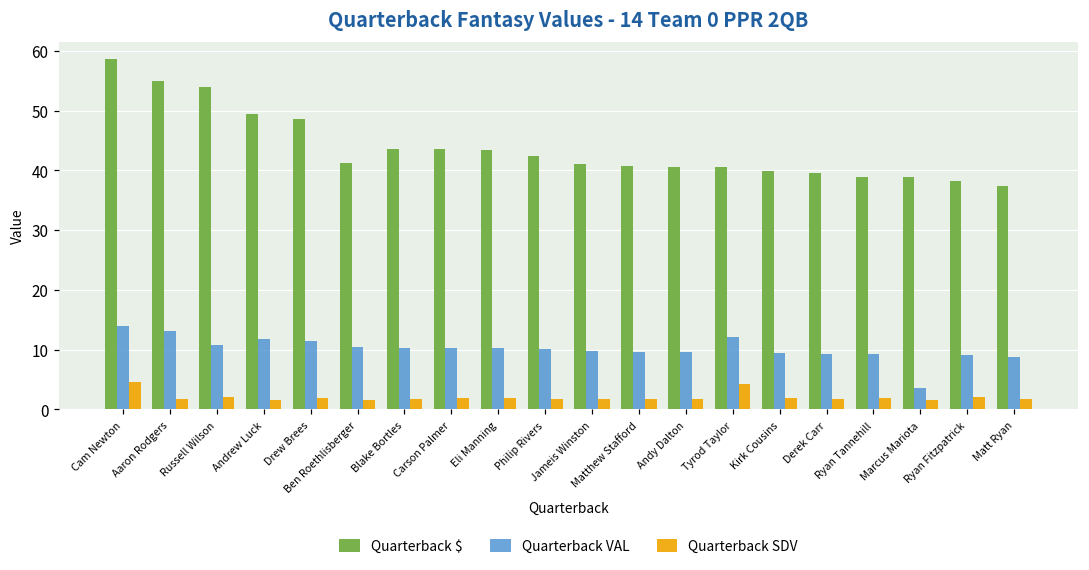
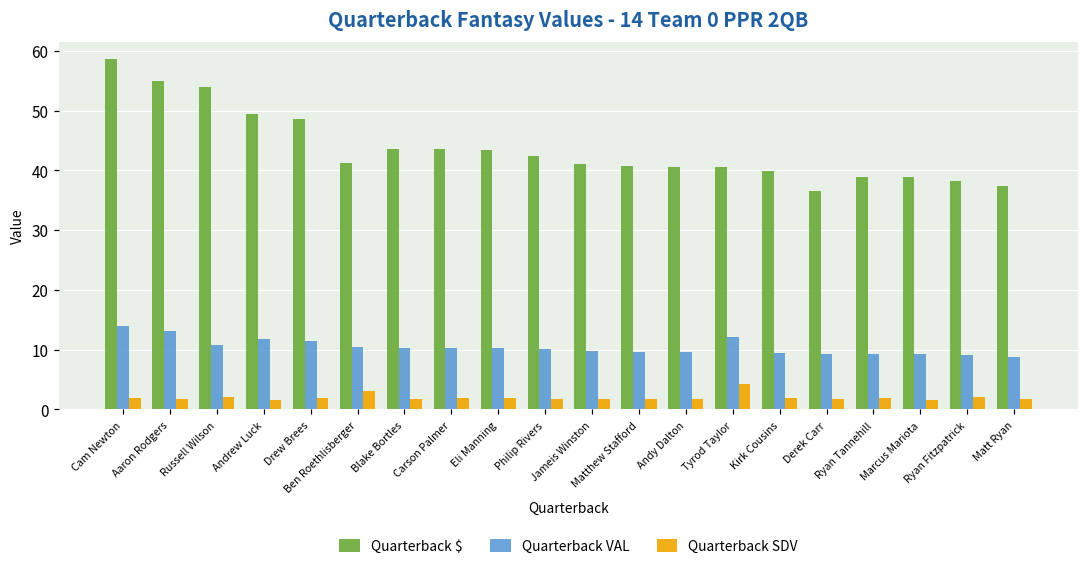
Quarterback SDV, Cam Newton: 5 -> 2
Quarterback SDV, Ben Roethlisberger: 2 -> 3
Quarterback $, Derek Carr: 40 -> 36
Quarterback VAL, Marcus Mariota: 4 -> 9
